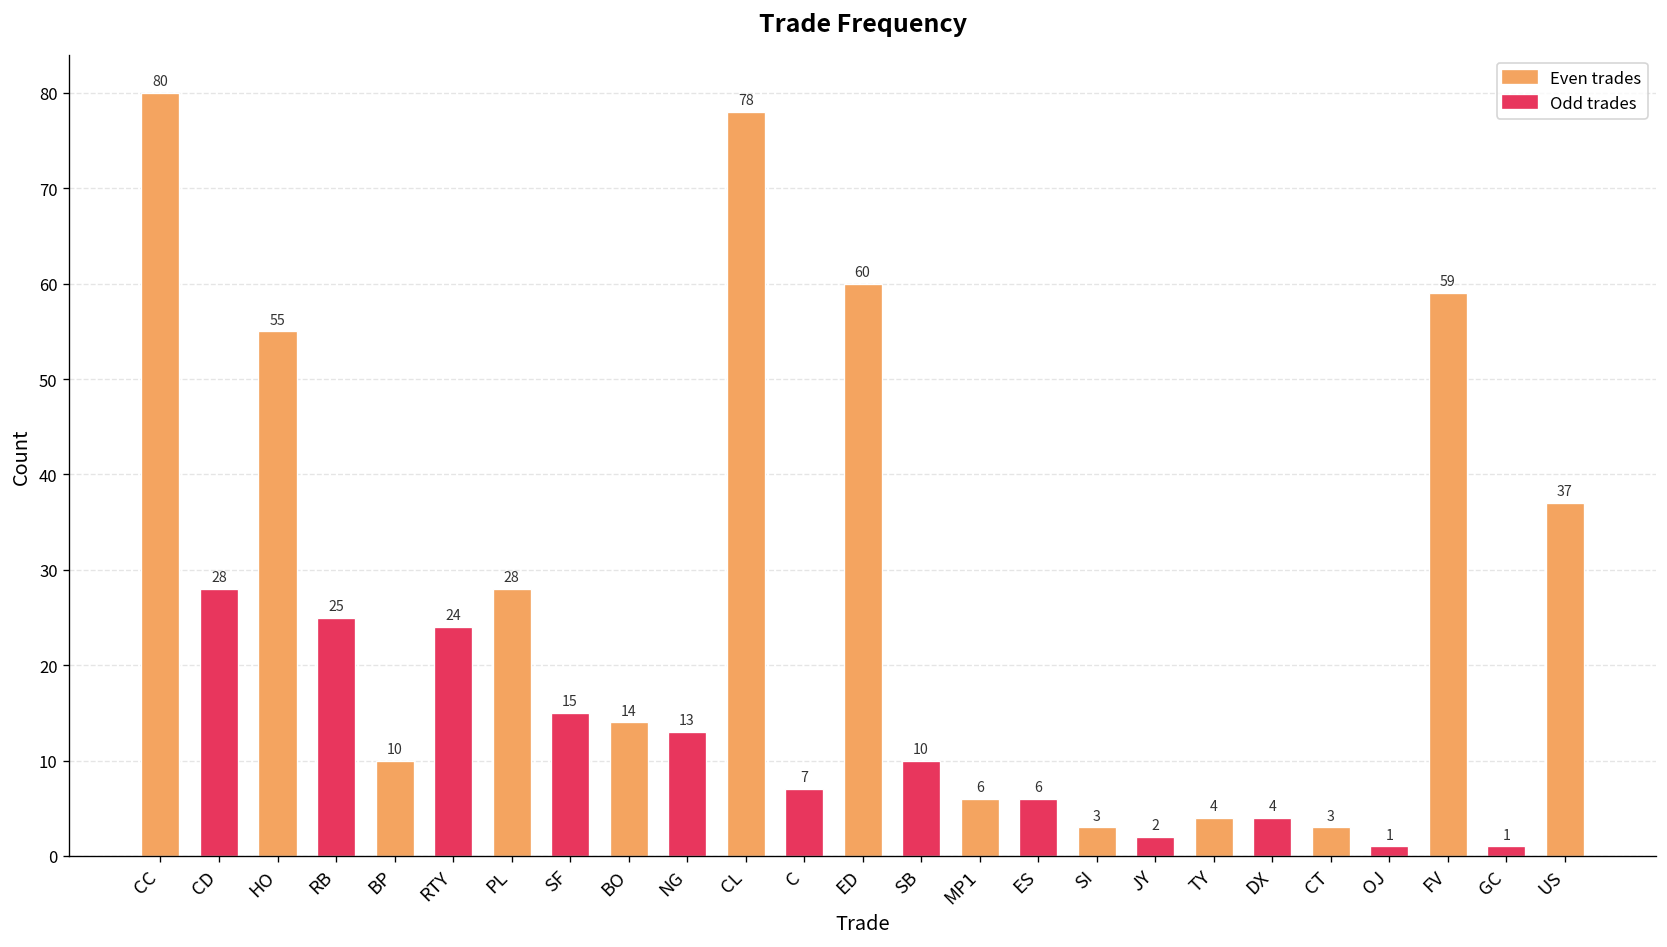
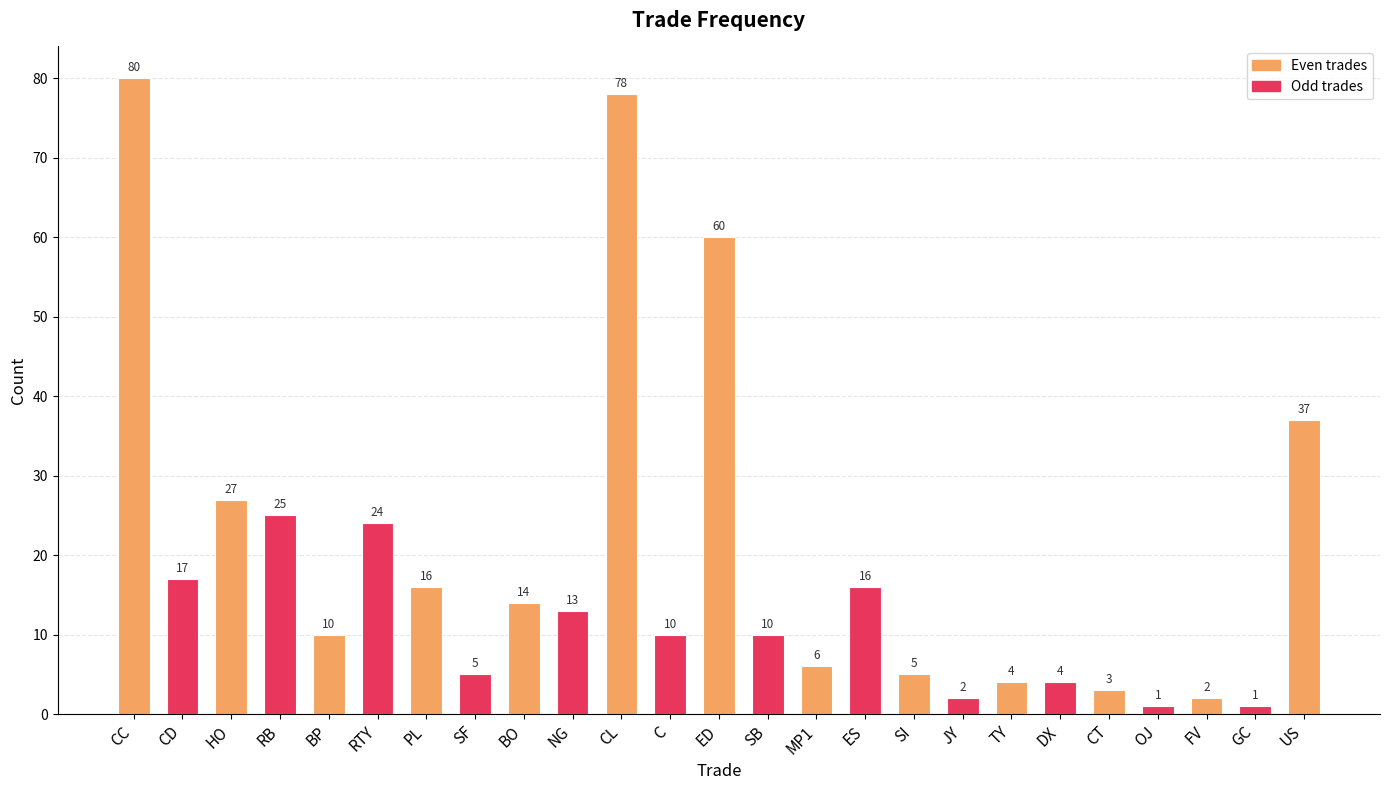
CD: 28 -> 17
HO: 55 -> 27
PL: 28 -> 16
SF: 15 -> 5
C: 7 -> 10
ES: 6 -> 16
SI: 3 -> 5
FV: 59 -> 2
